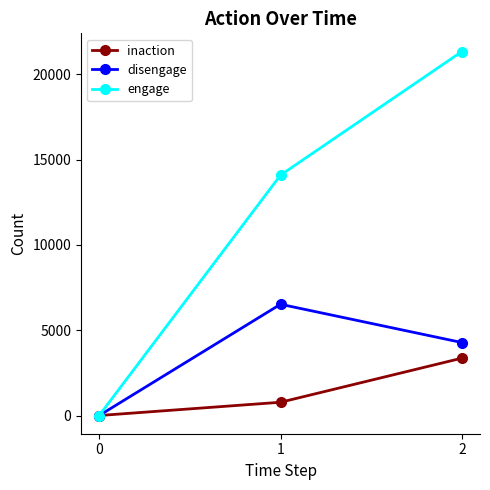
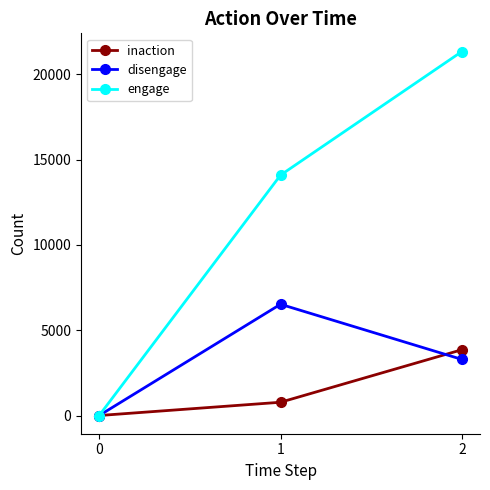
inaction, 2: 3400 -> 3900
disengage, 2: 4300 -> 3300
